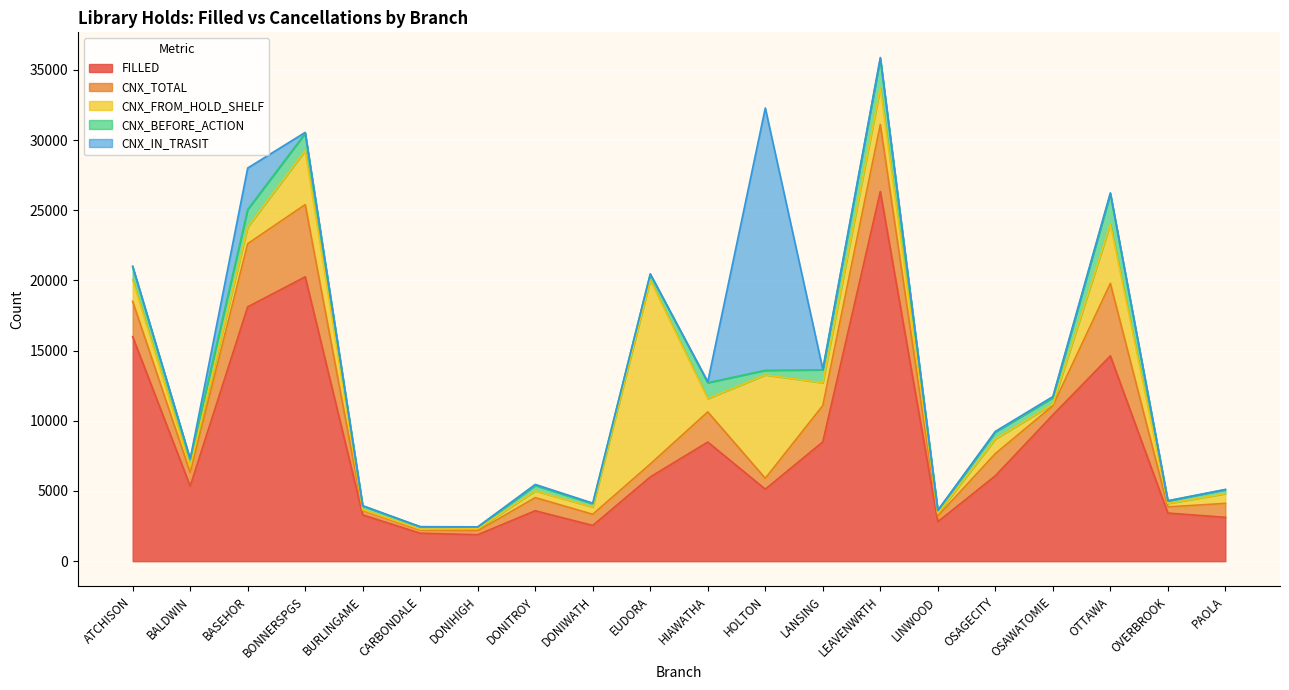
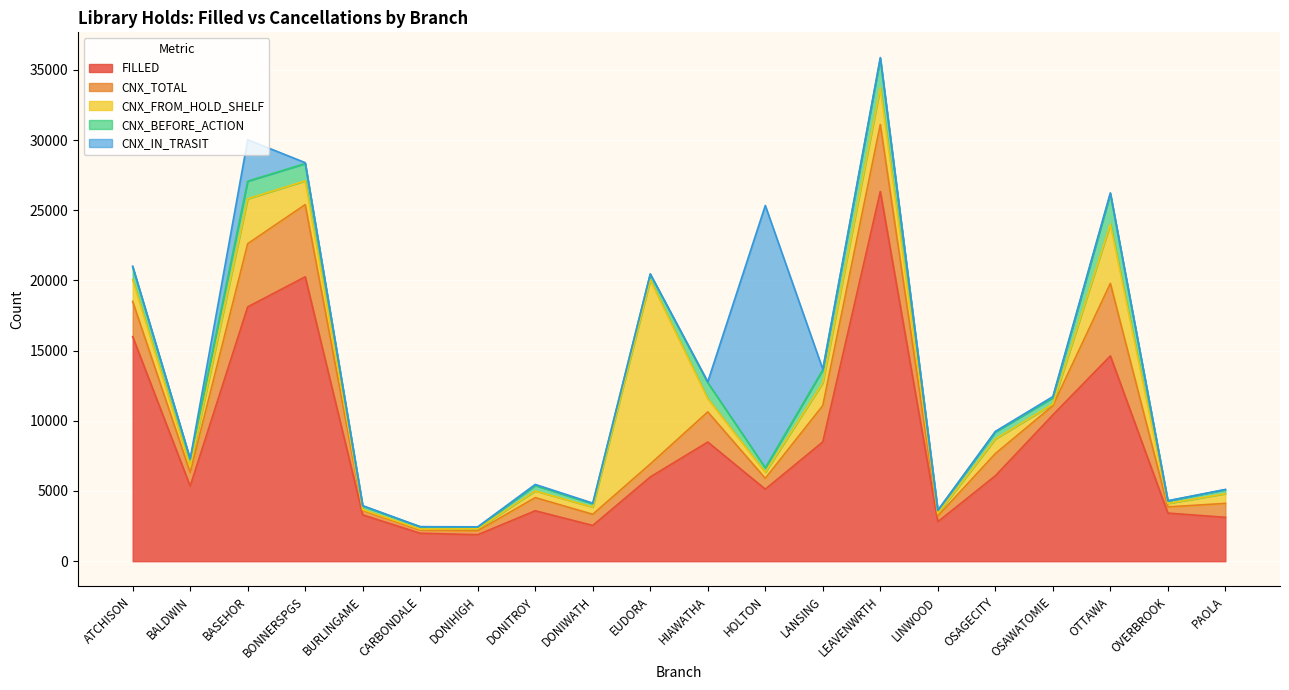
CNX_FROM_HOLD_SHELF, BASEHOR: 1200 -> 3200
CNX_FROM_HOLD_SHELF, BONNERSPGS: 3800 -> 1700
CNX_FROM_HOLD_SHELF, HOLTON: 7400 -> 400
